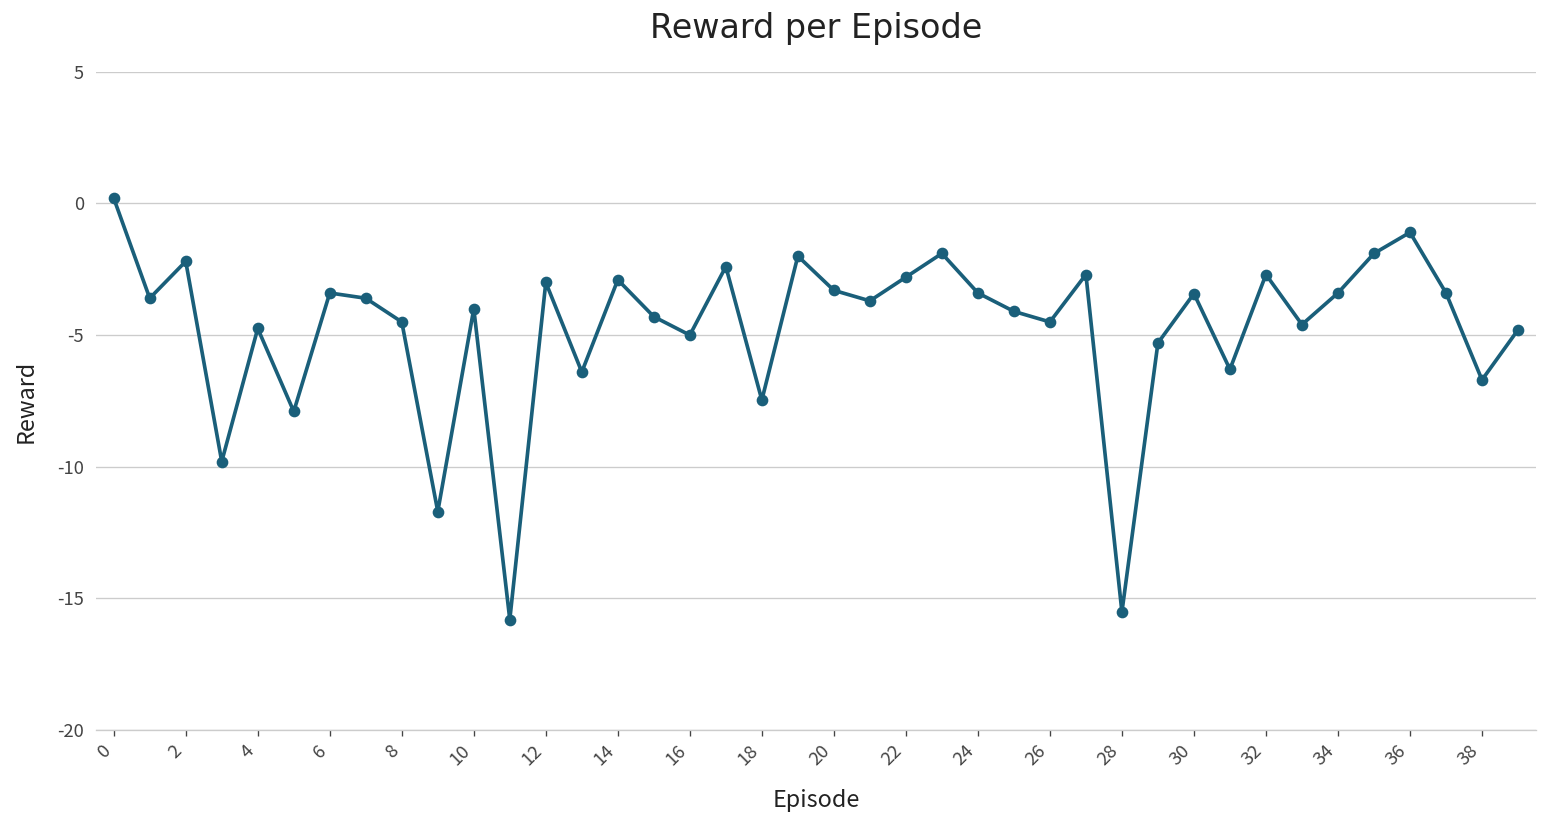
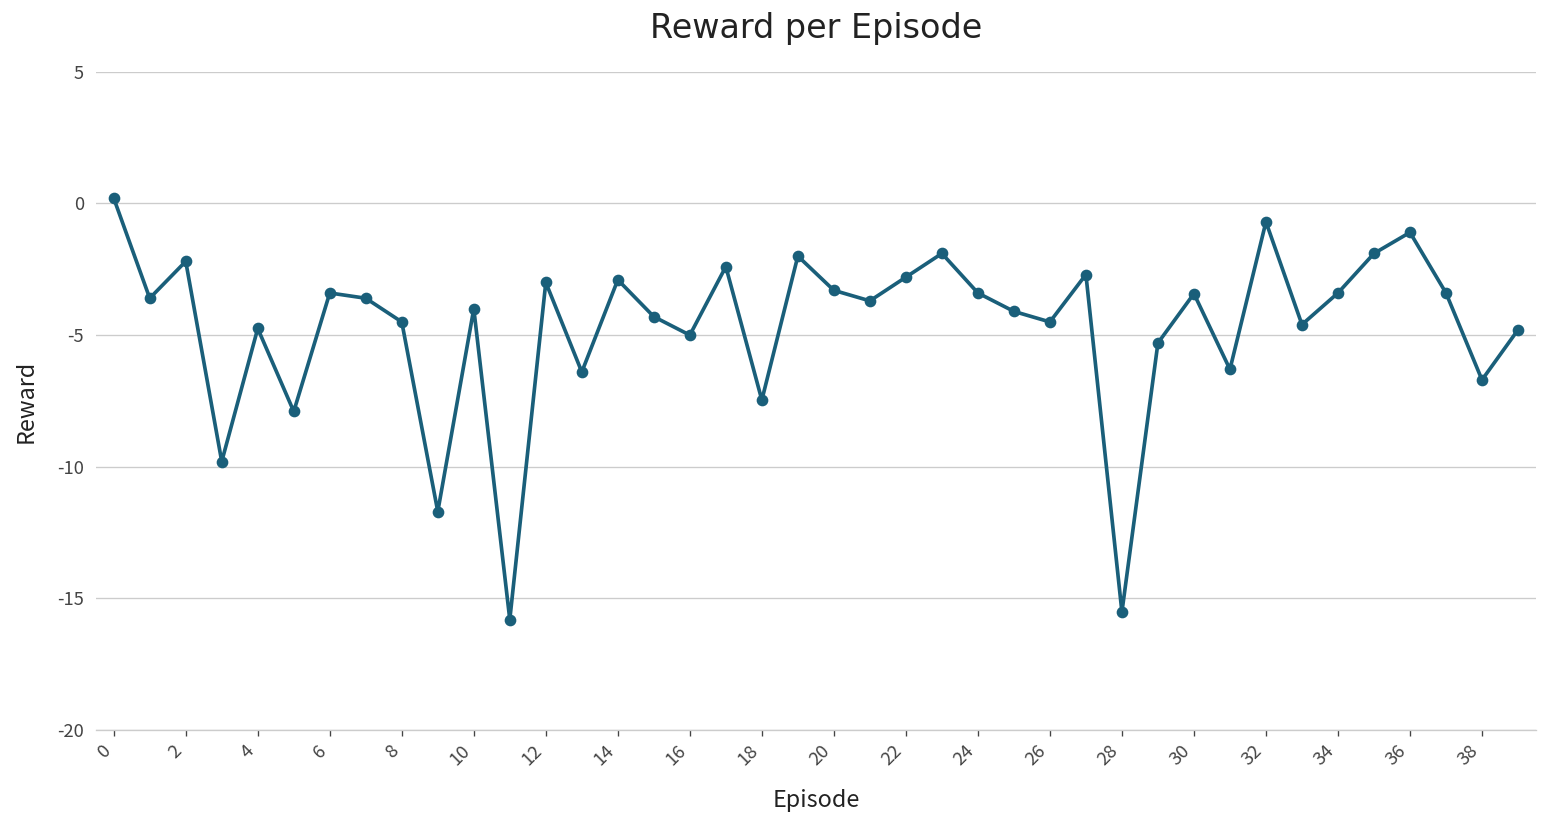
32: -2.7 -> -0.7
